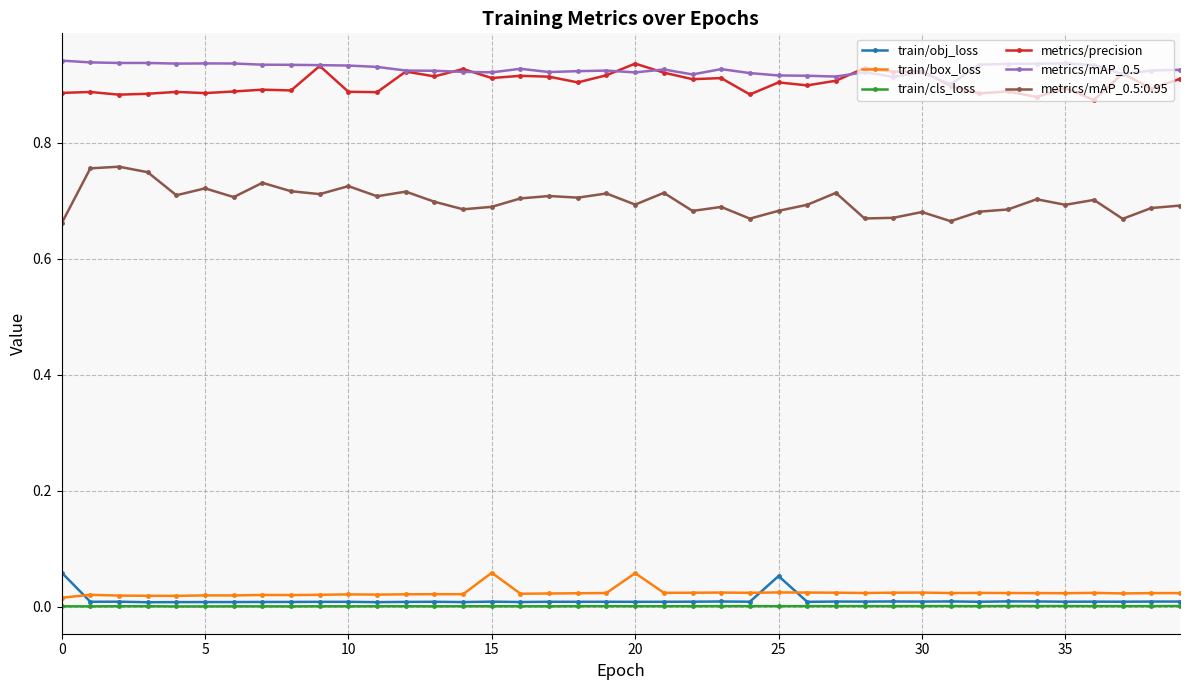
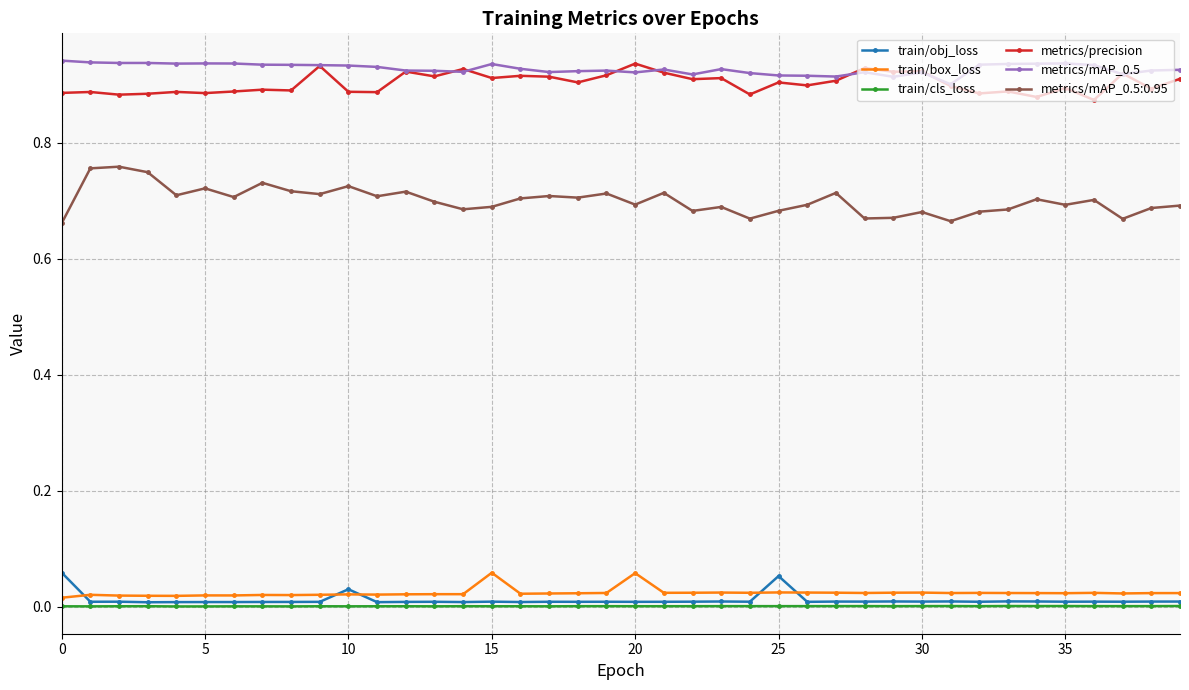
train/obj_loss, 10: 0.01 -> 0.03
metrics/mAP_0.5, 15: 0.92 -> 0.94
